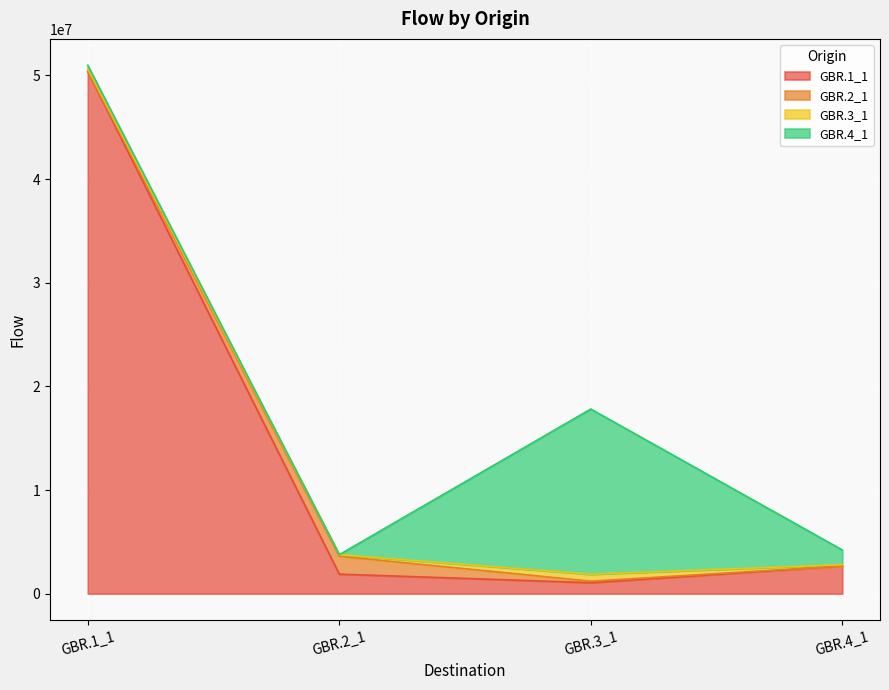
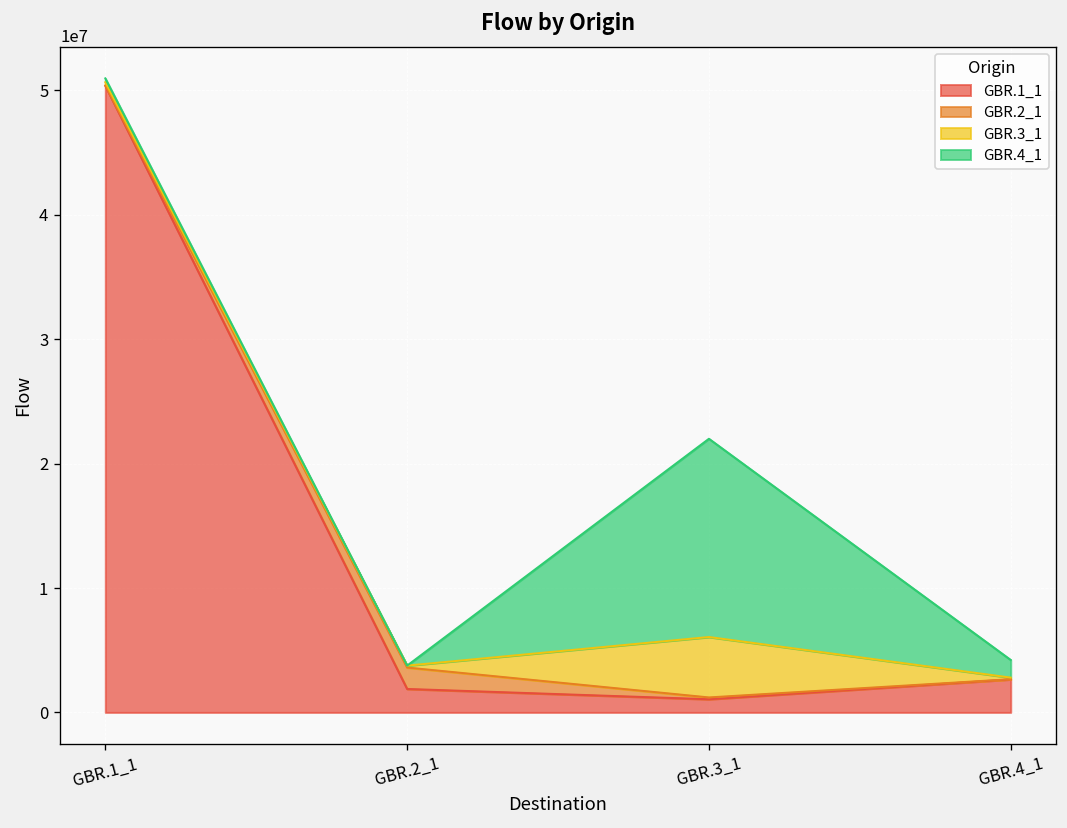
GBR.3_1, GBR.3_1: 700000 -> 4900000
